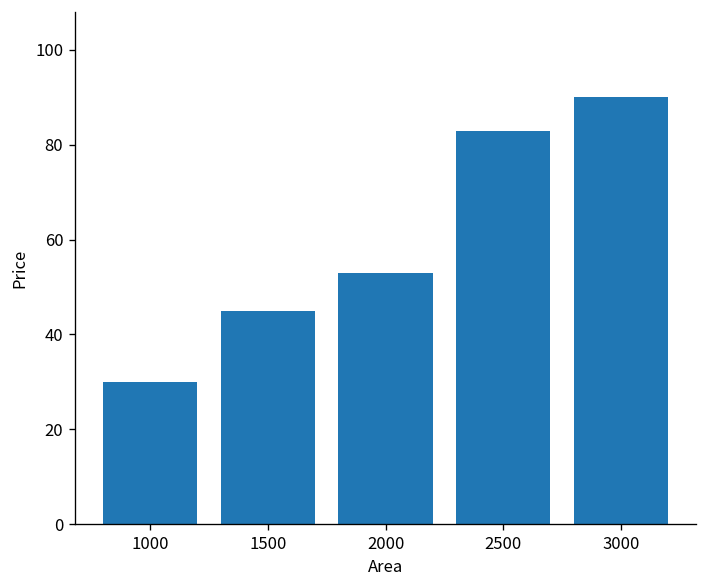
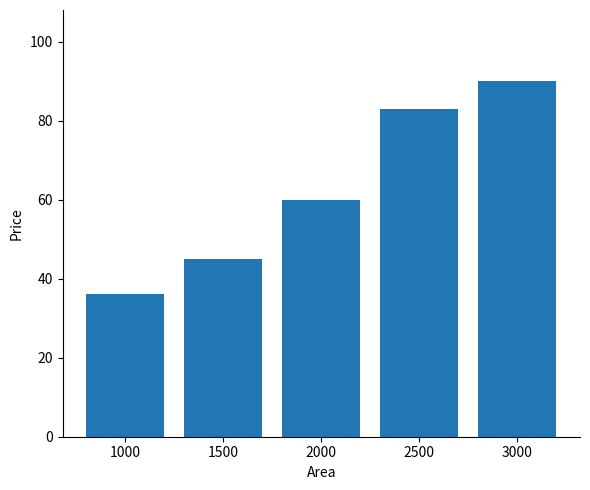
1000: 30 -> 36
2000: 53 -> 60
